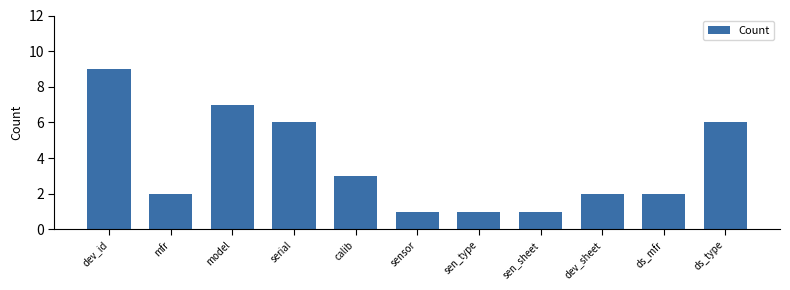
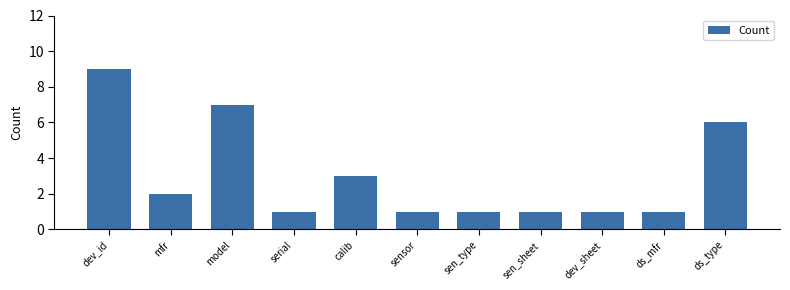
serial: 6 -> 1
dev_sheet: 2 -> 1
ds_mfr: 2 -> 1
